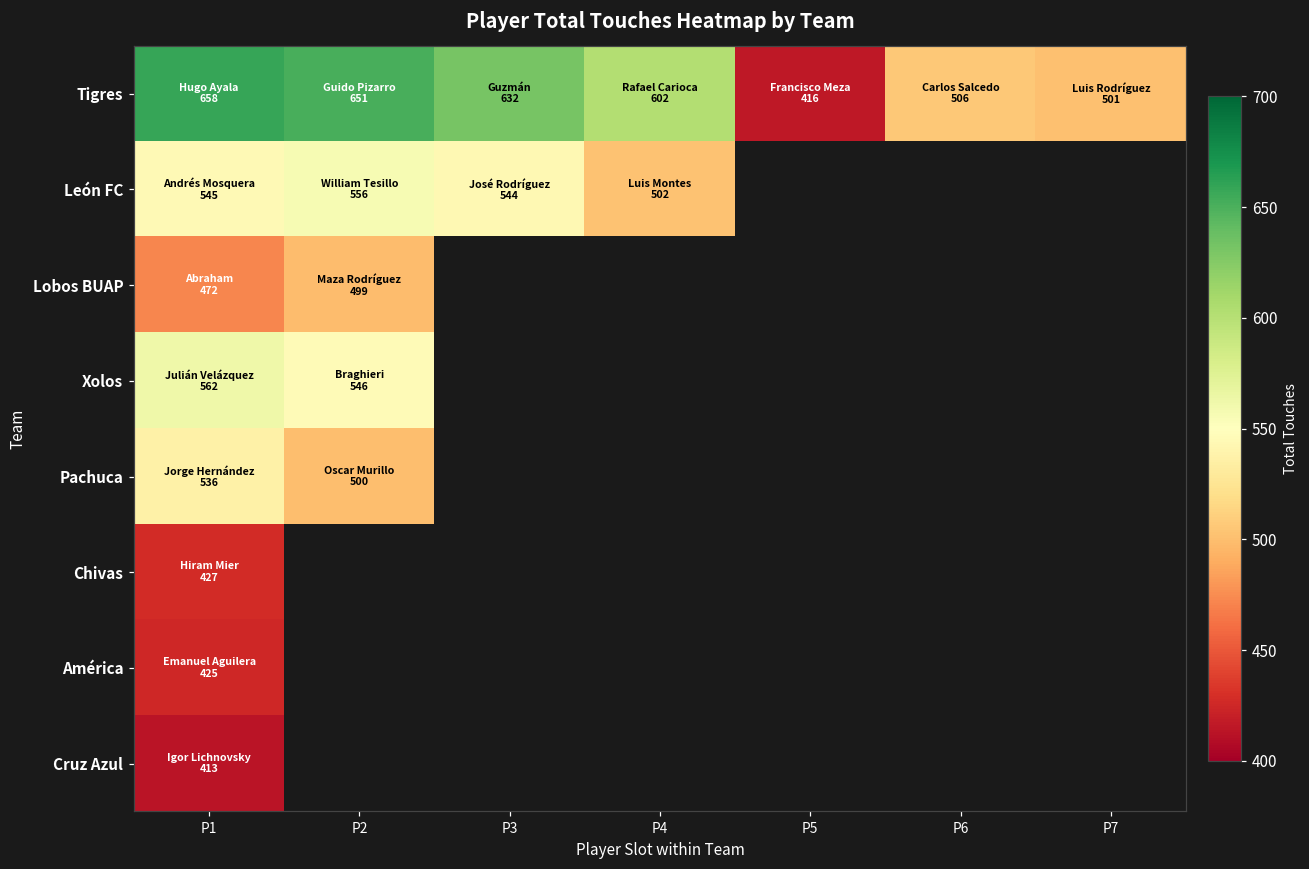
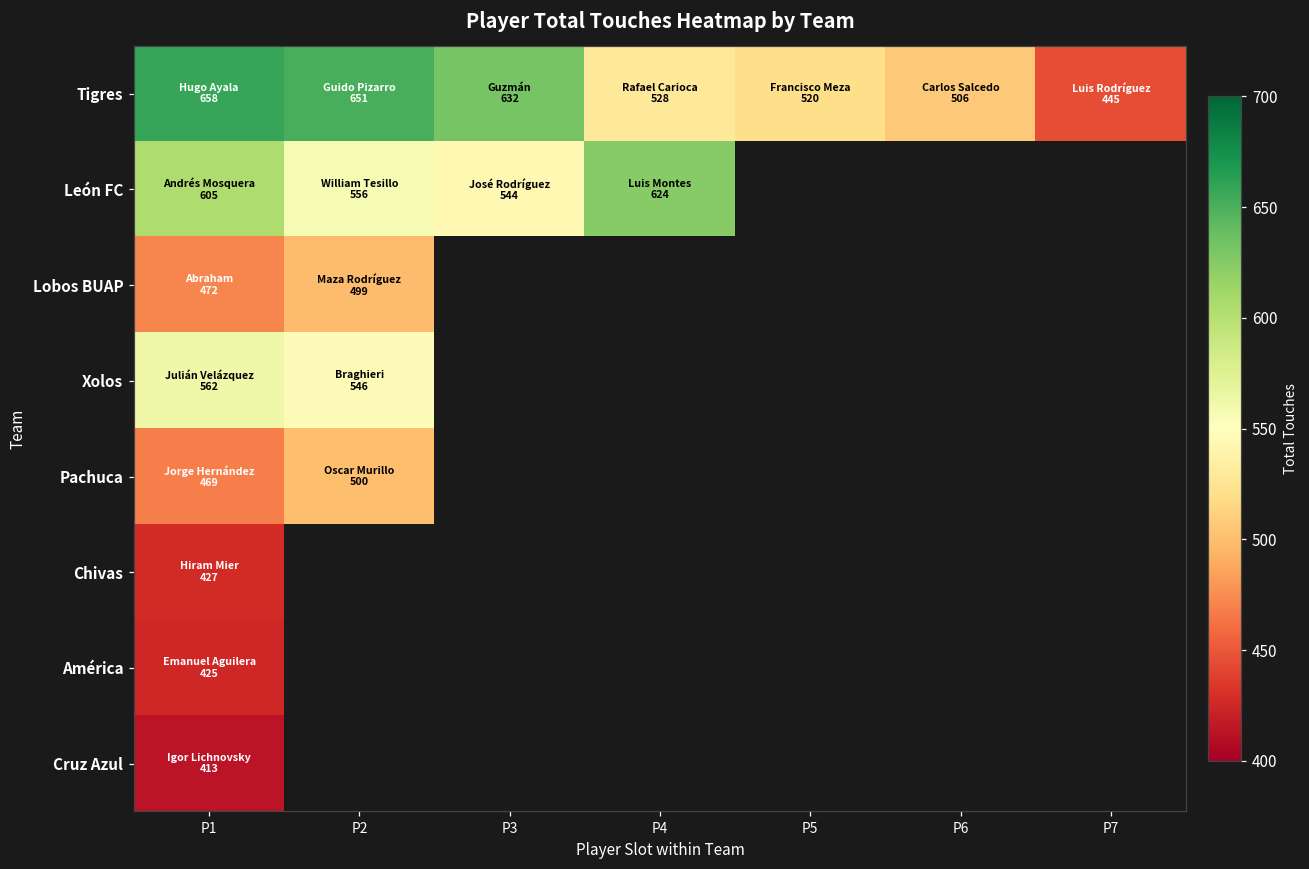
Tigres, P4: 602 -> 528
Tigres, P5: 416 -> 520
Tigres, P7: 501 -> 445
León FC, P1: 545 -> 605
León FC, P4: 502 -> 624
Pachuca, P1: 536 -> 469
